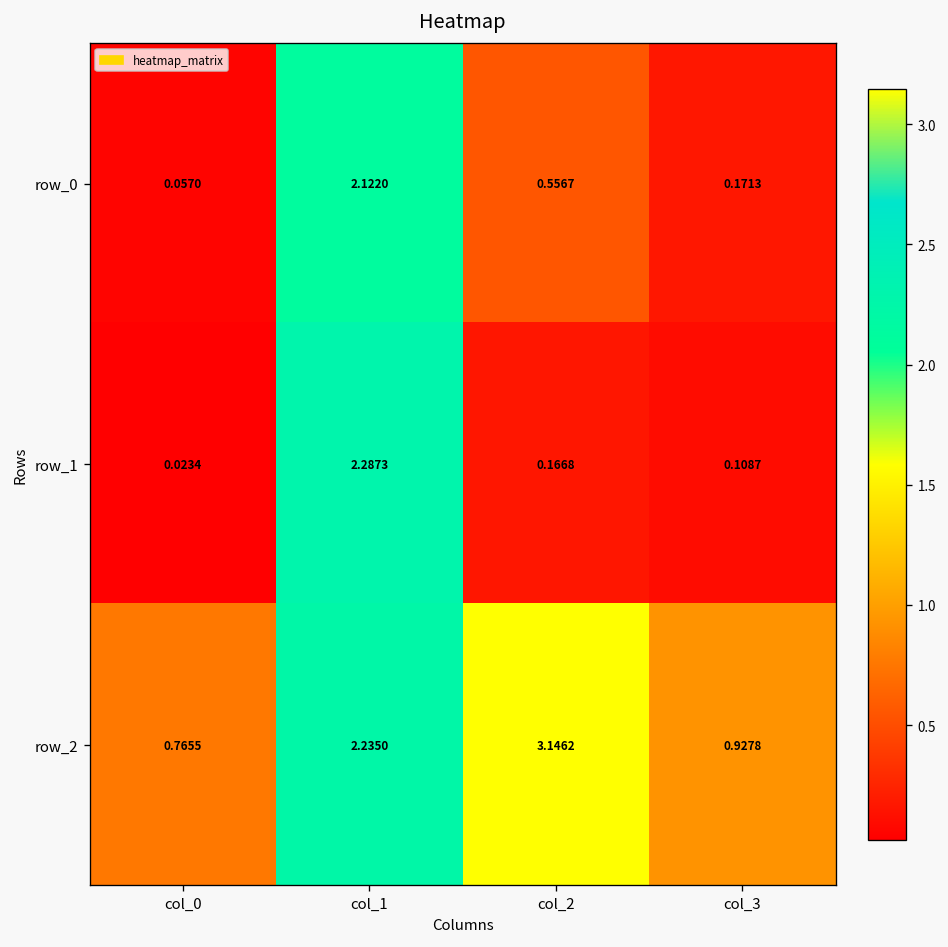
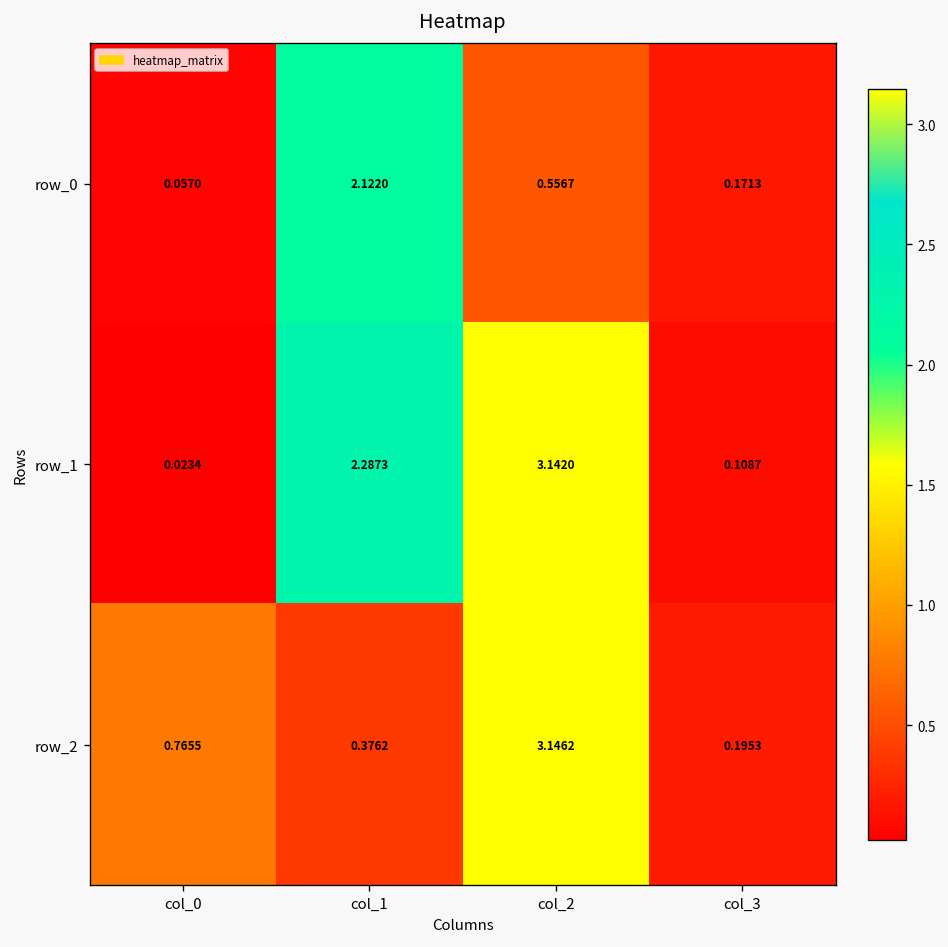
row_1, col_2: 0.1668 -> 3.1420
row_2, col_1: 2.2350 -> 0.3762
row_2, col_3: 0.9278 -> 0.1953
